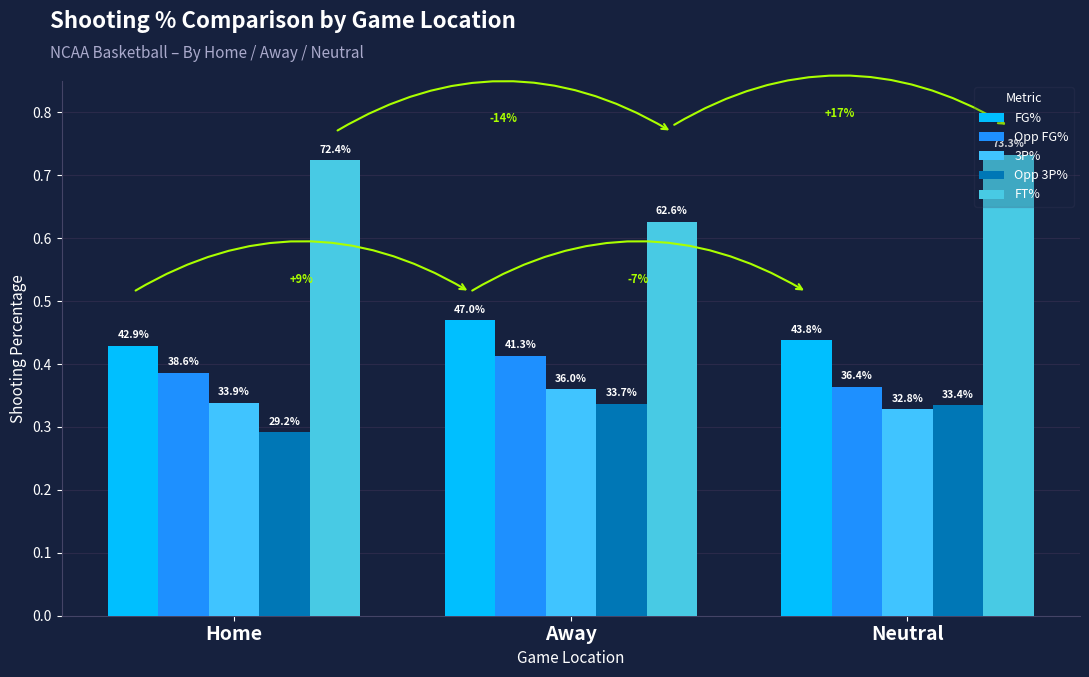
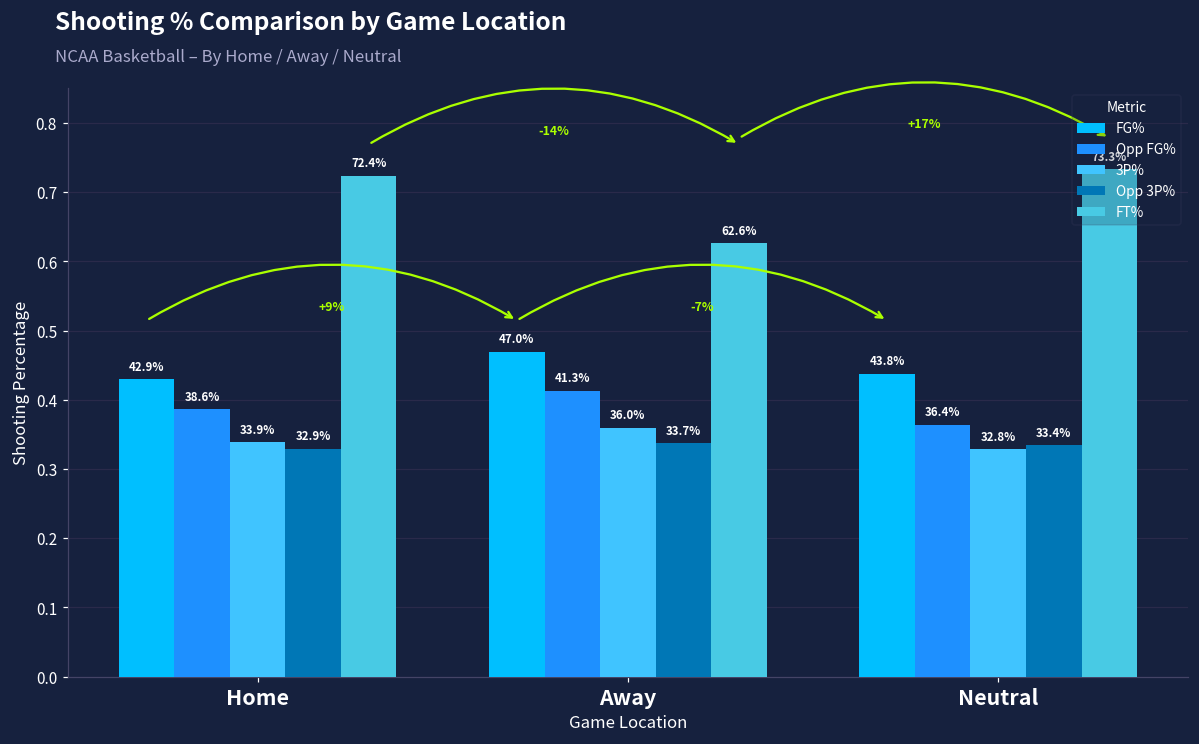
Opp 3P%, Home: 29.2% -> 32.9%
